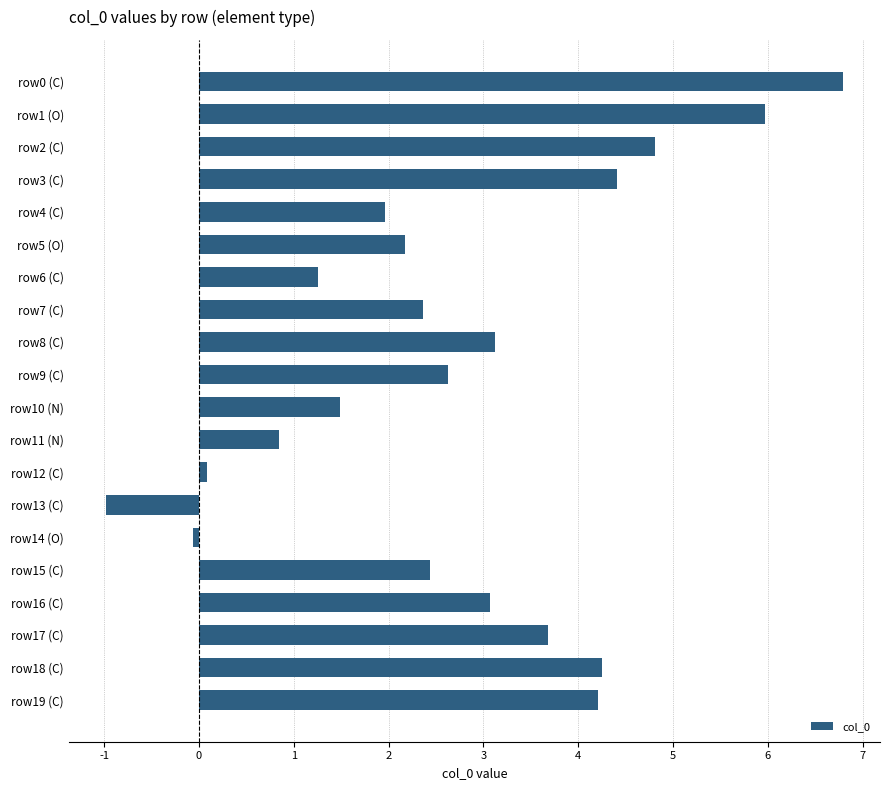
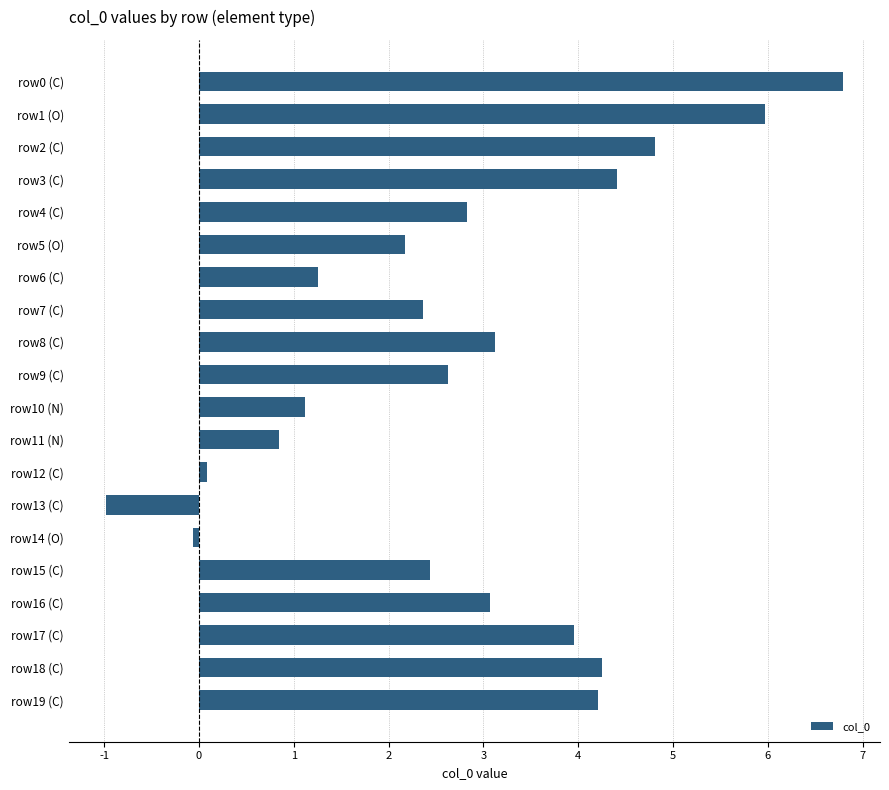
row4 (C): 2.0 -> 2.8
row10 (N): 1.5 -> 1.1
row17 (C): 3.7 -> 4.0
